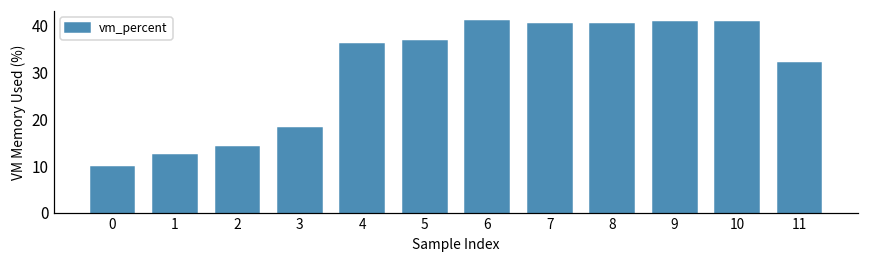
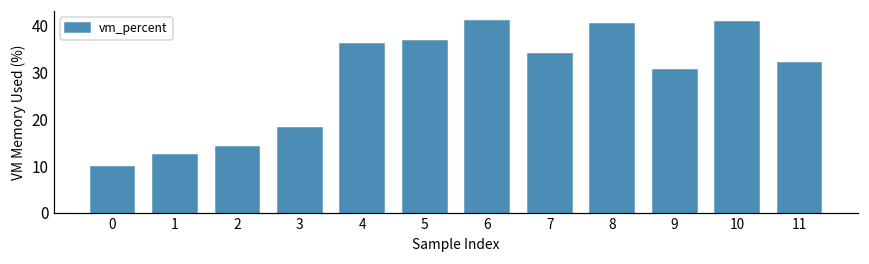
7: 40 -> 34
9: 41 -> 30
